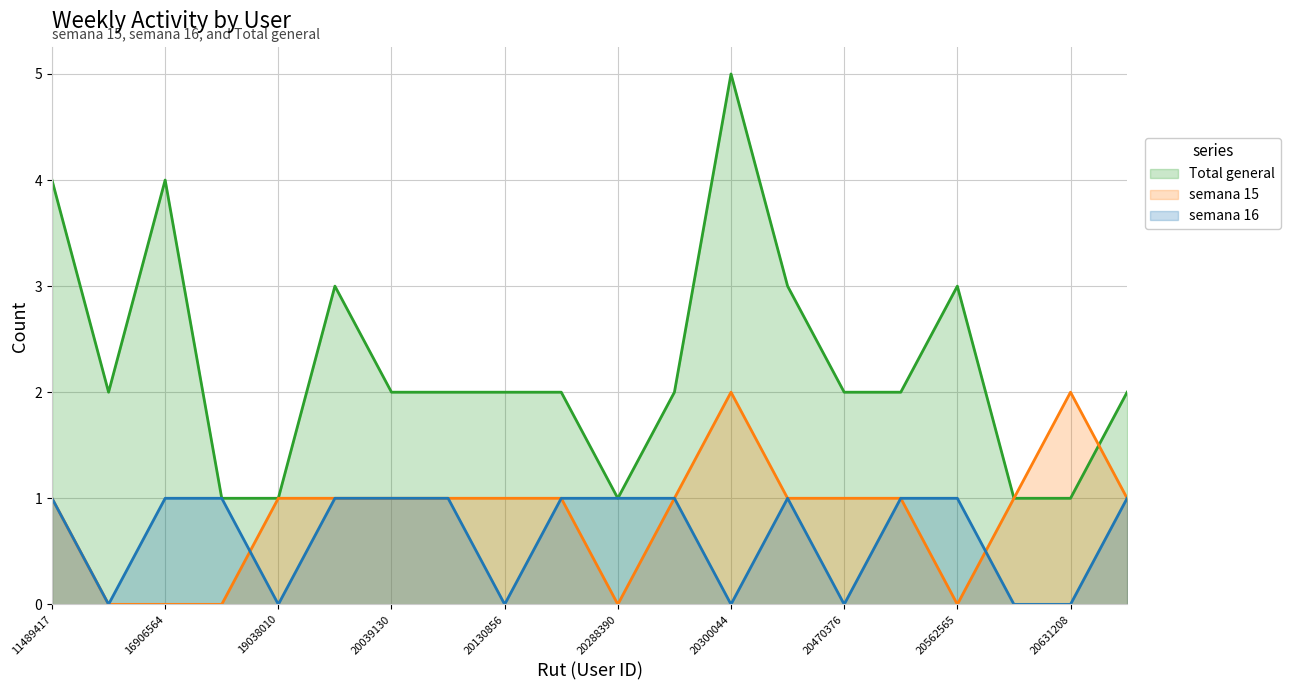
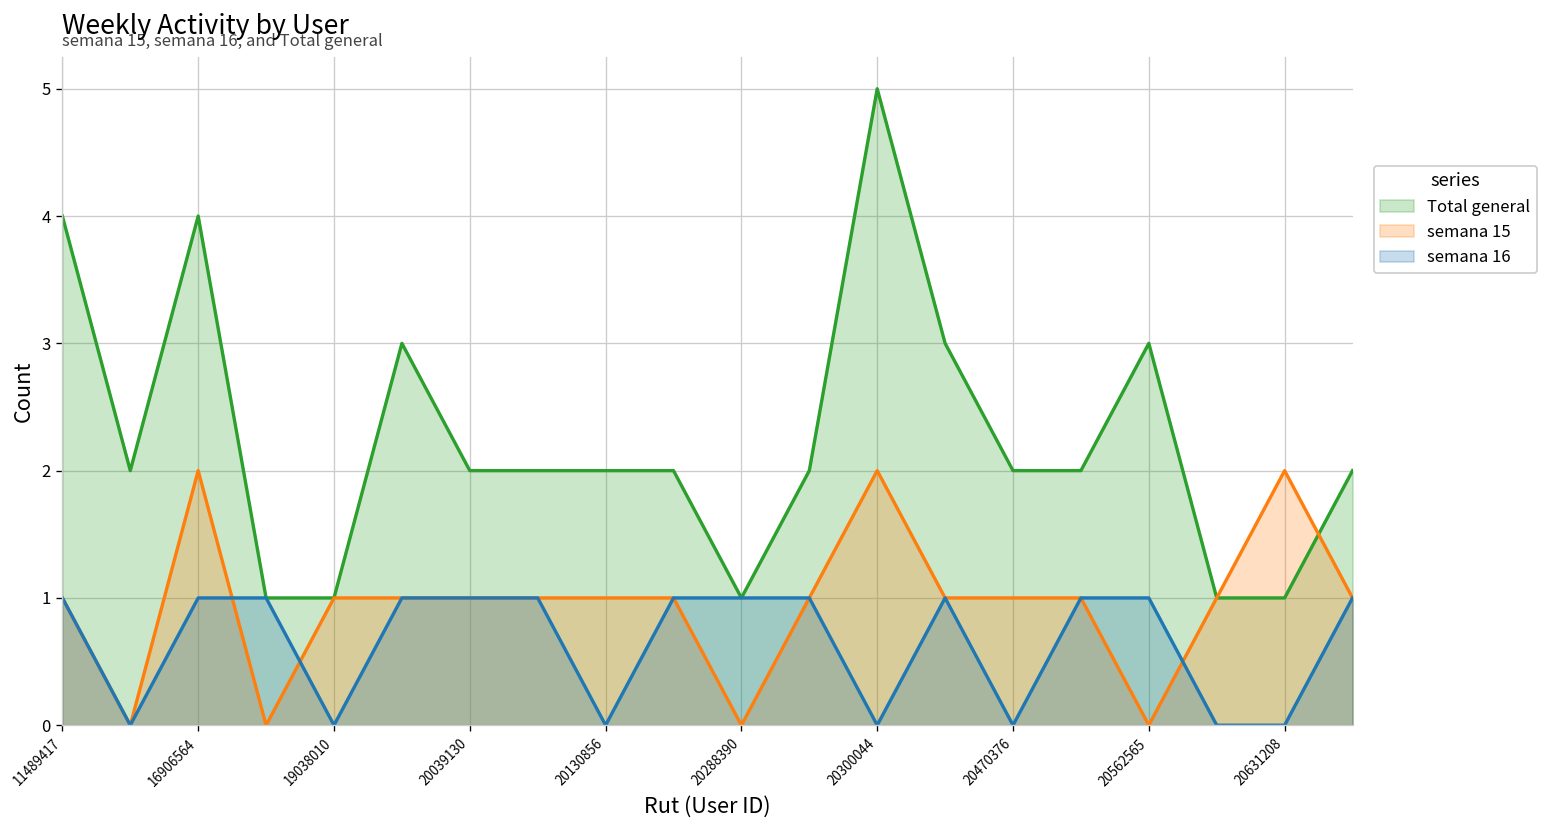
semana 15, 16906564: 0 -> 2
